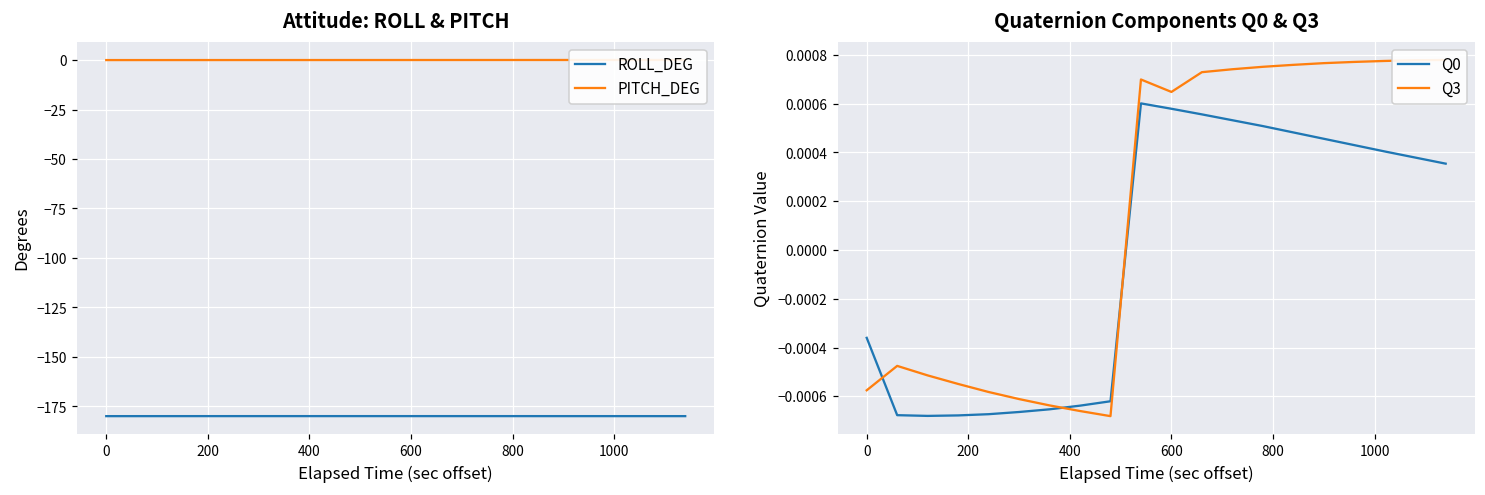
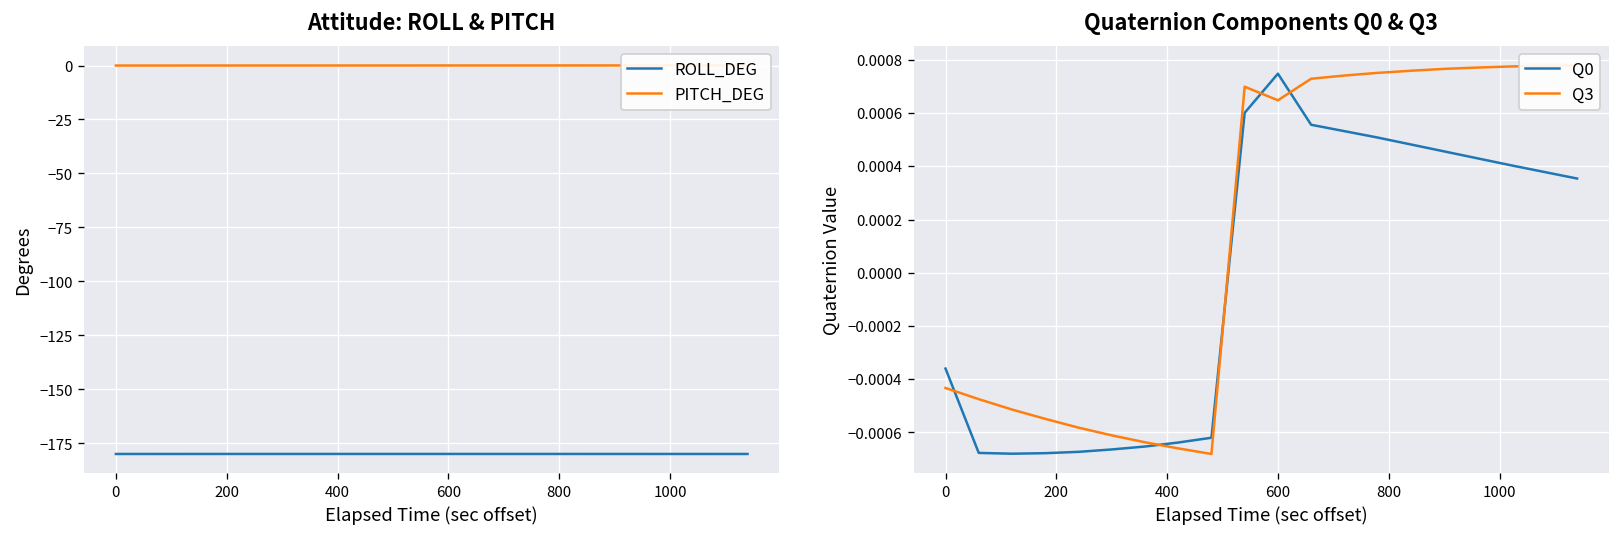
Quaternion Components Q0 & Q3, Q3, 0: -0.00058 -> -0.00043
Quaternion Components Q0 & Q3, Q0, 600: 0.00058 -> 0.00075
